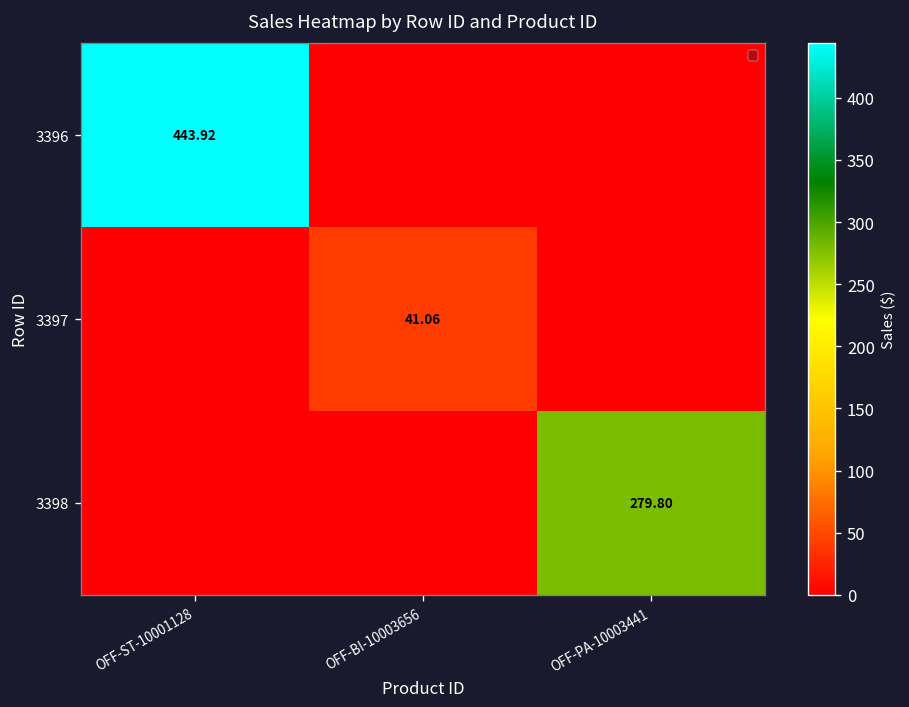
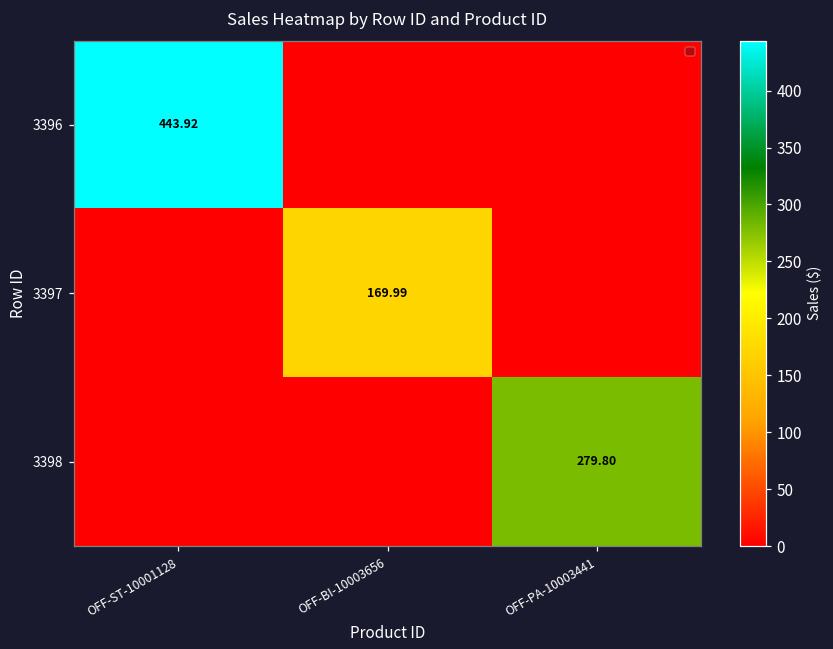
3397, OFF-BI-10003656: 41.06 -> 169.99
